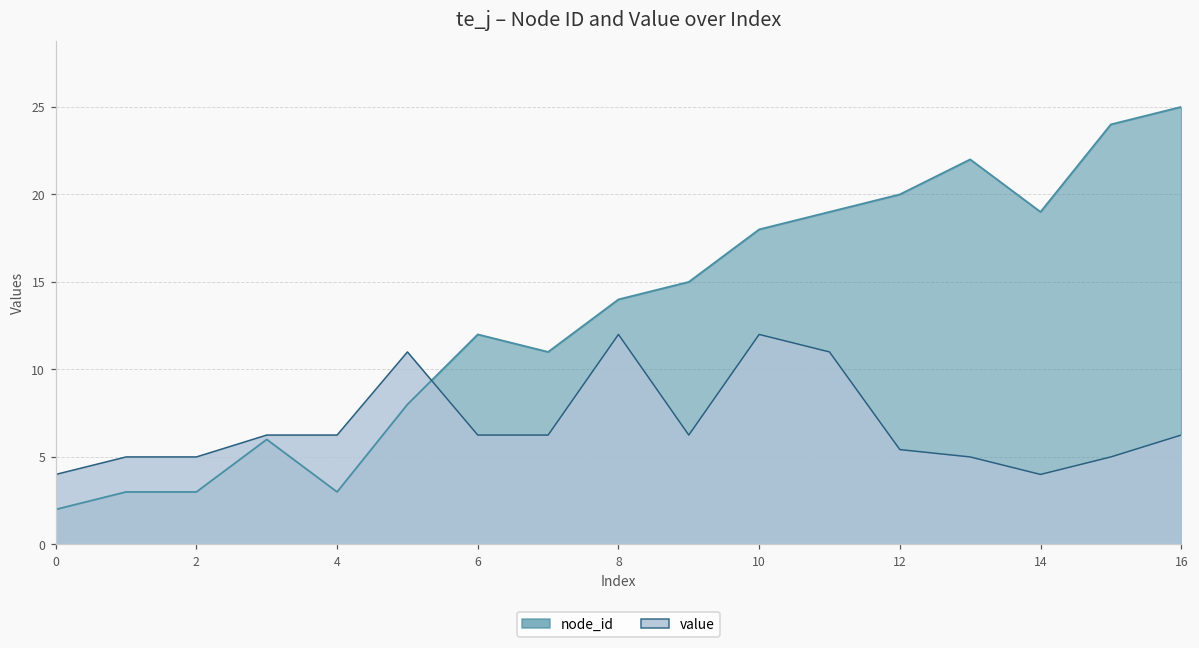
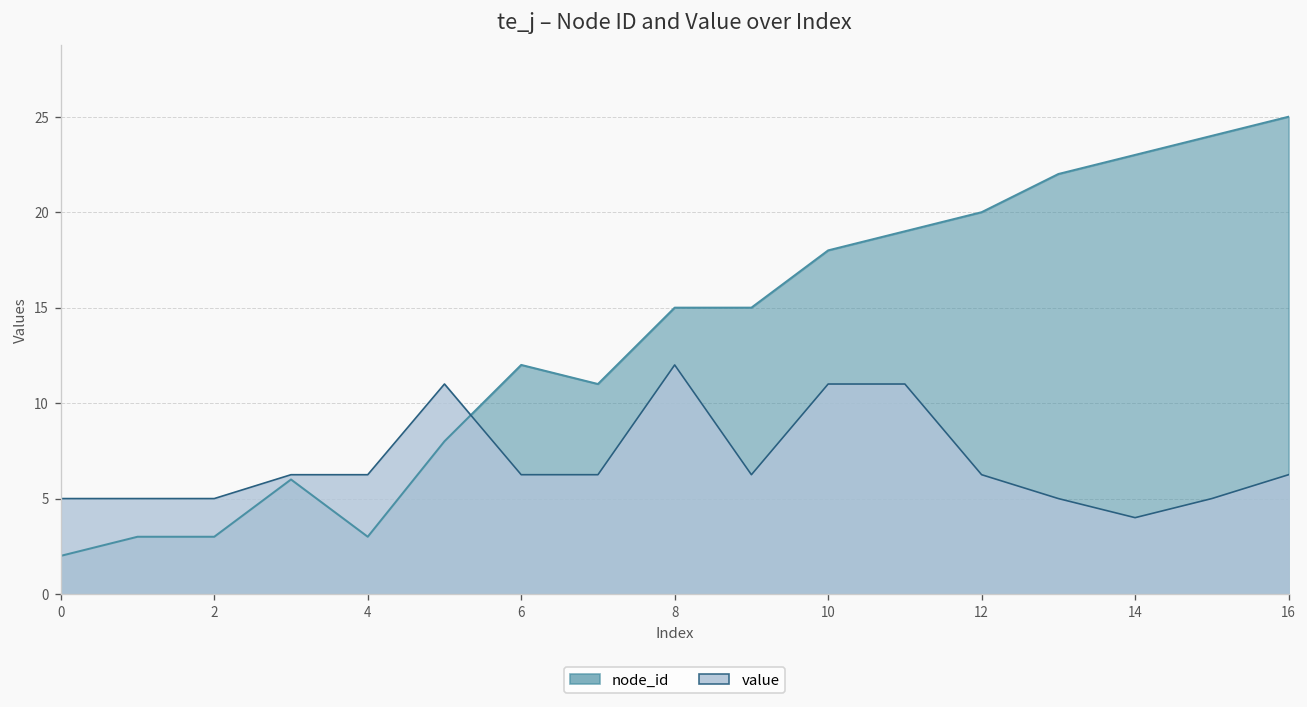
value, 0: 4 -> 5
node_id, 8: 14 -> 15
value, 10: 12 -> 11
value, 12: 5.4 -> 6.3
node_id, 14: 19 -> 23
